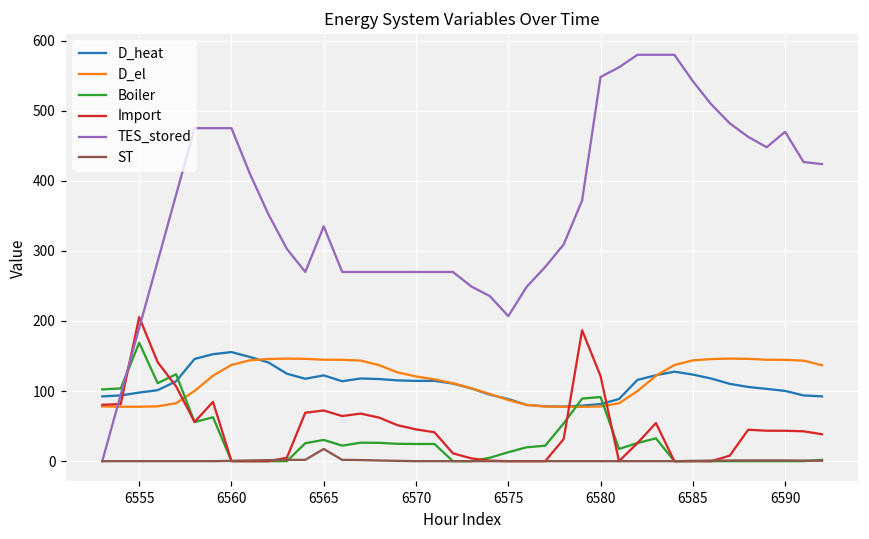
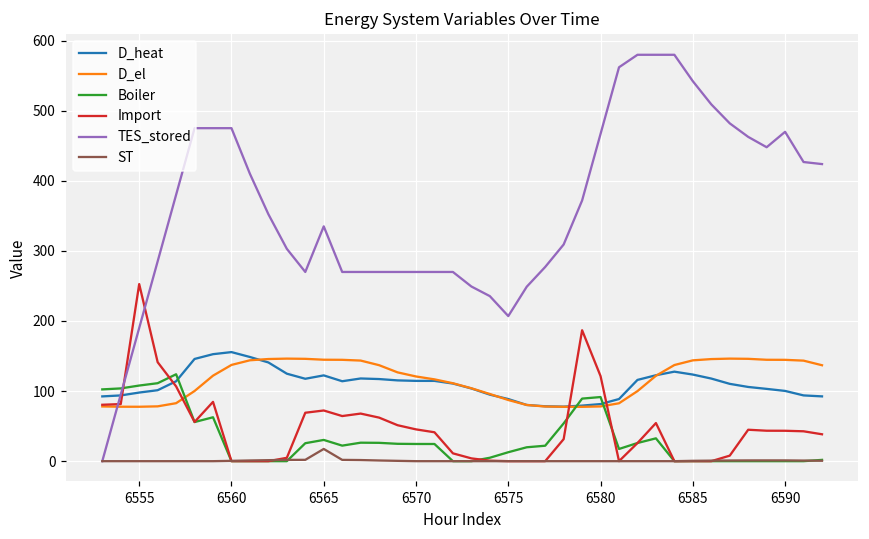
Boiler, 6555: 170 -> 110
Import, 6555: 210 -> 250
TES_stored, 6580: 550 -> 470
